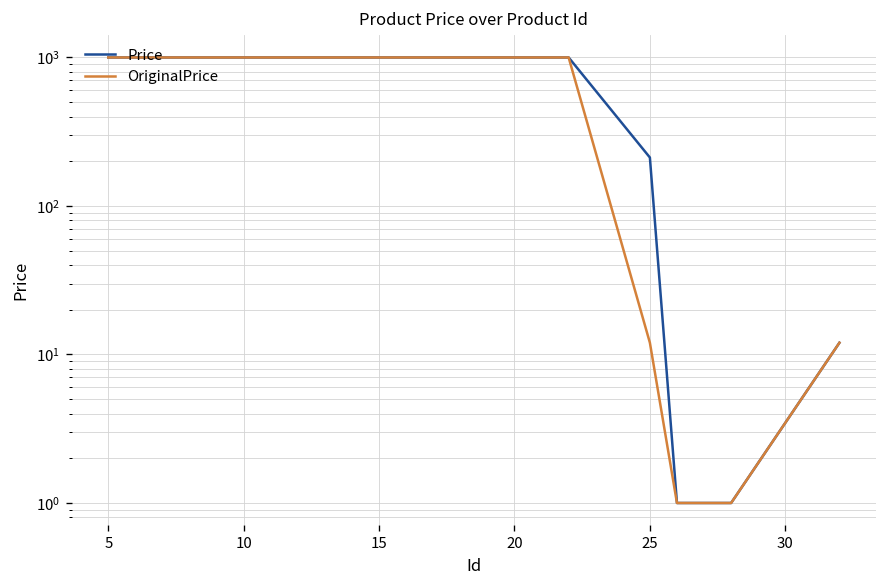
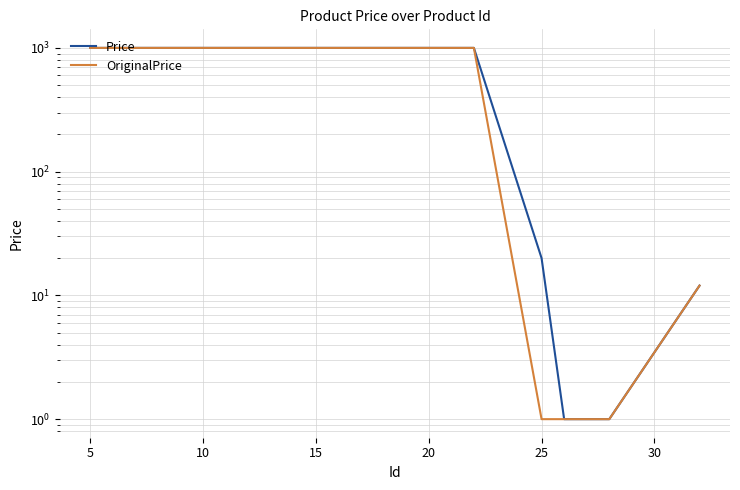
Price, 25: 210 -> 20
OriginalPrice, 25: 12 -> 1
